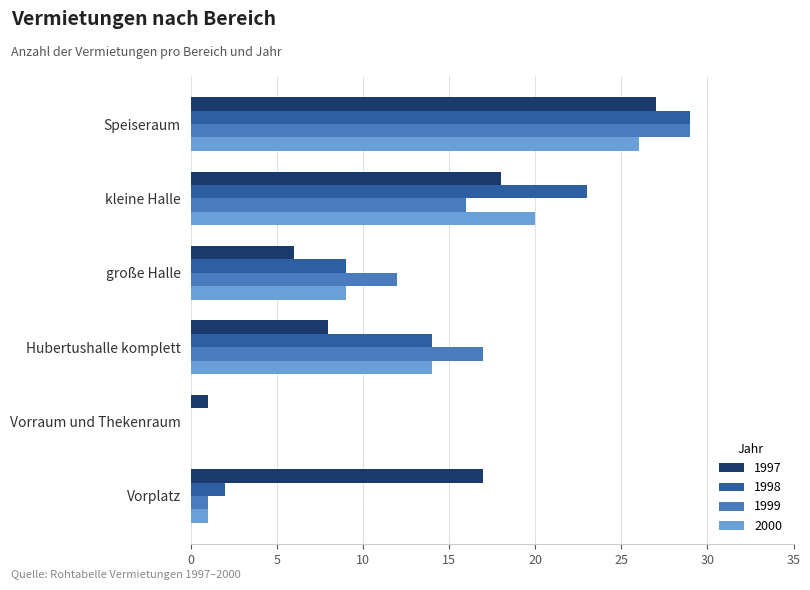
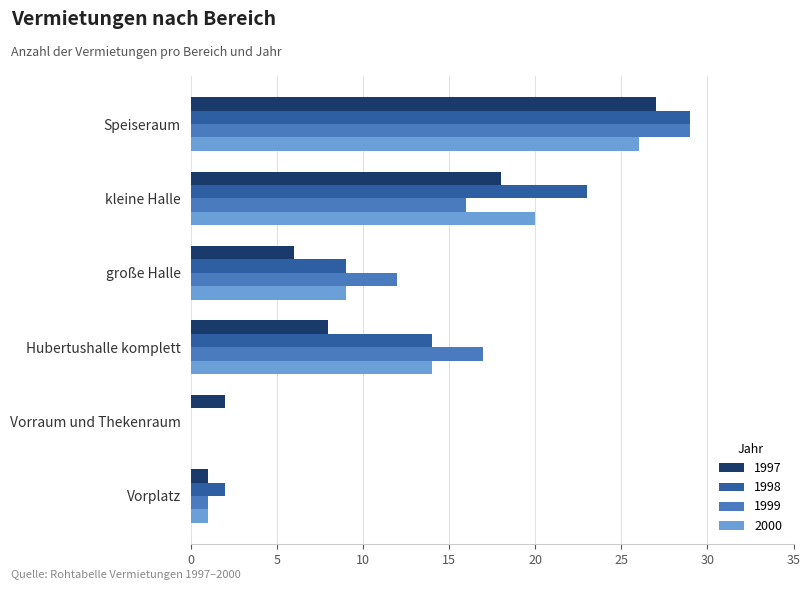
1997, Vorraum und Thekenraum: 1 -> 2
1997, Vorplatz: 17 -> 1
